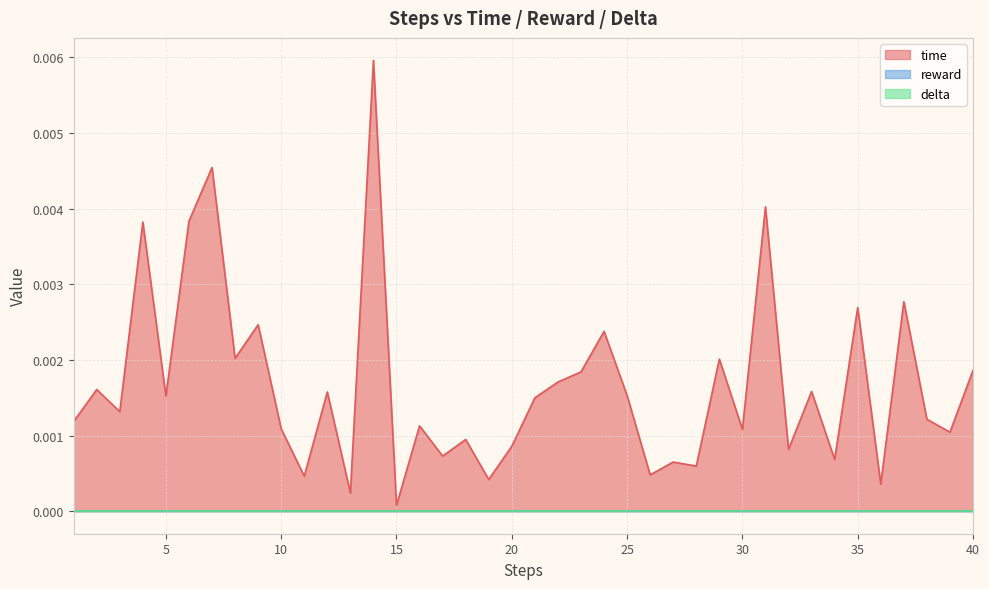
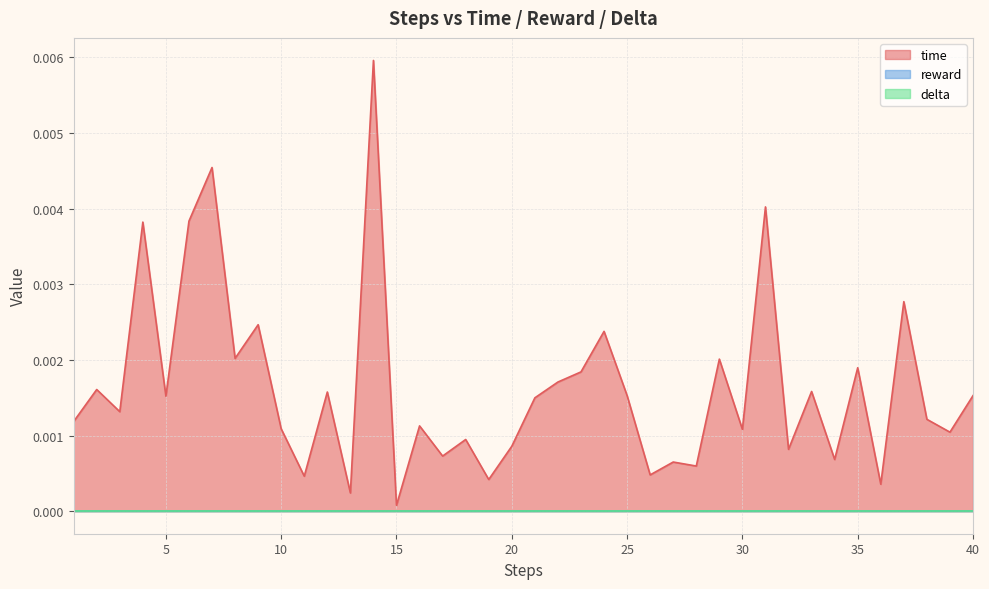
time, 35: 0.0027 -> 0.0019
time, 40: 0.0019 -> 0.0015
